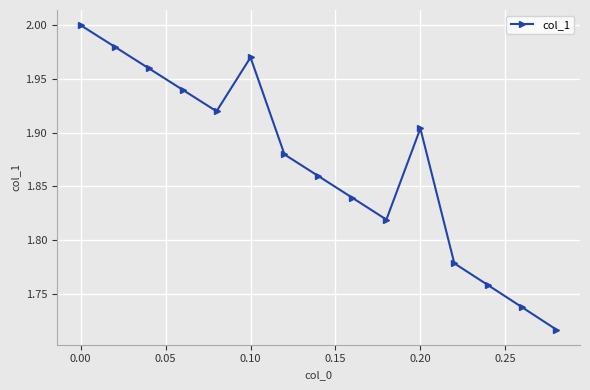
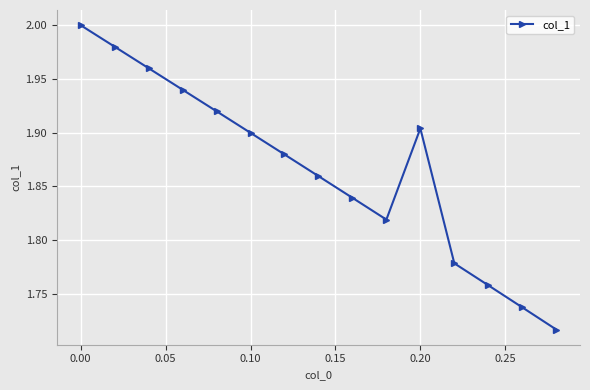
0.10: 1.970 -> 1.900
